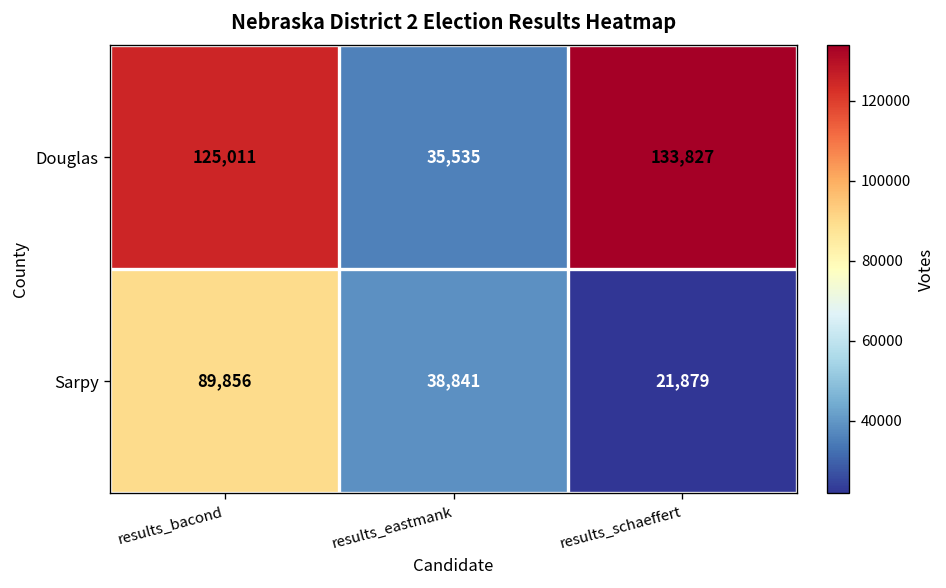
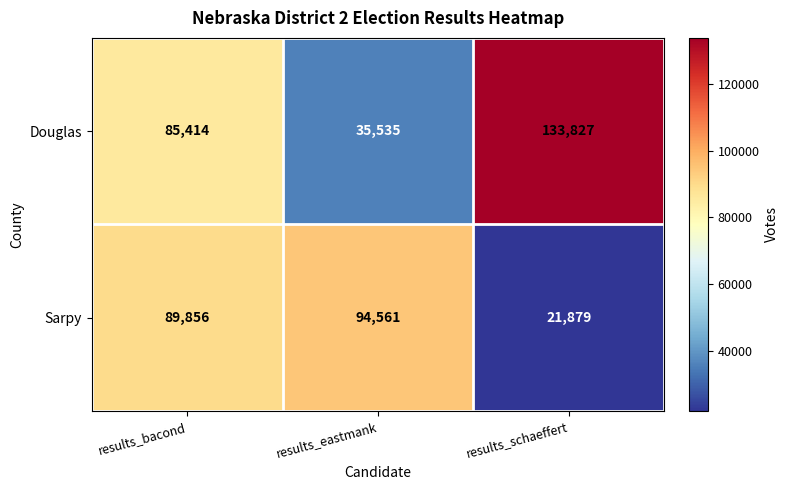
Douglas, results_bacond: 125,011 -> 85,414
Sarpy, results_eastmank: 38,841 -> 94,561
